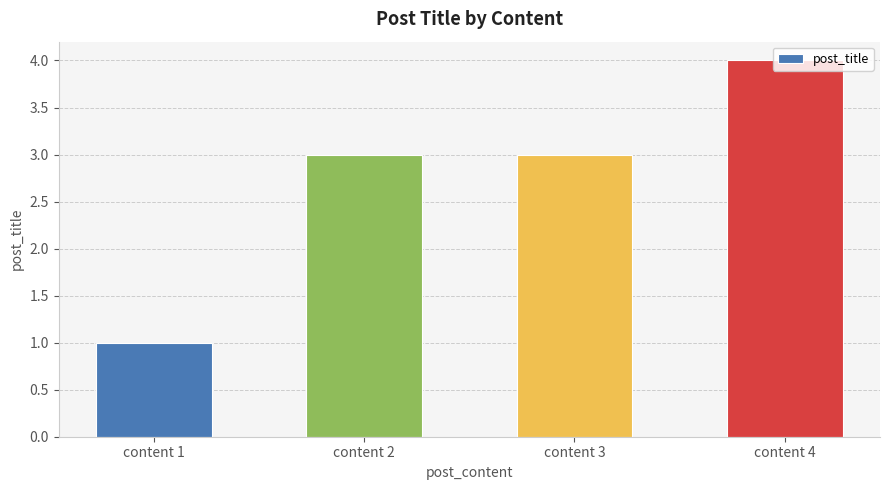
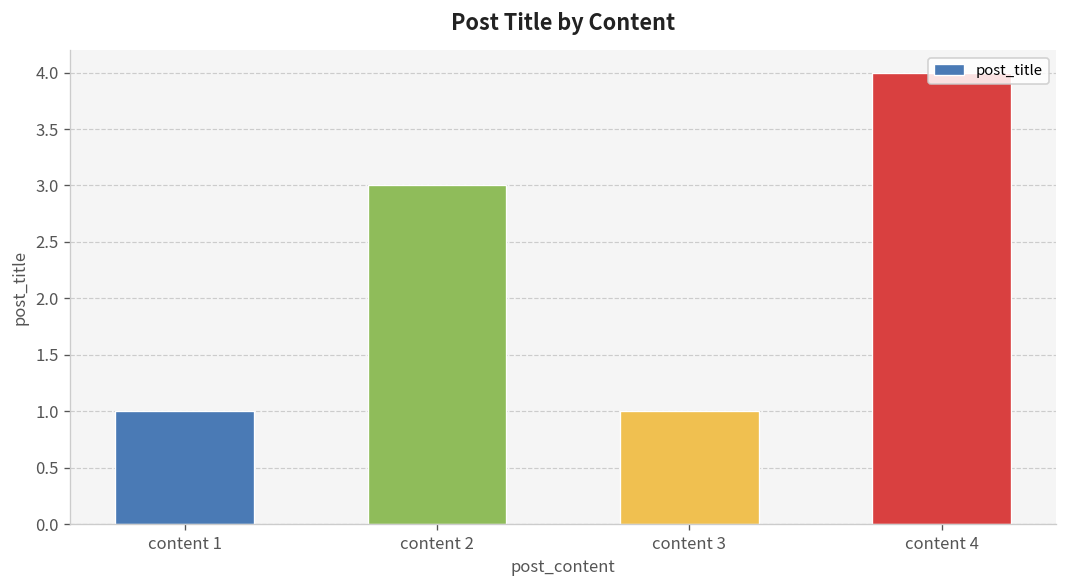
content 3: 3 -> 1
